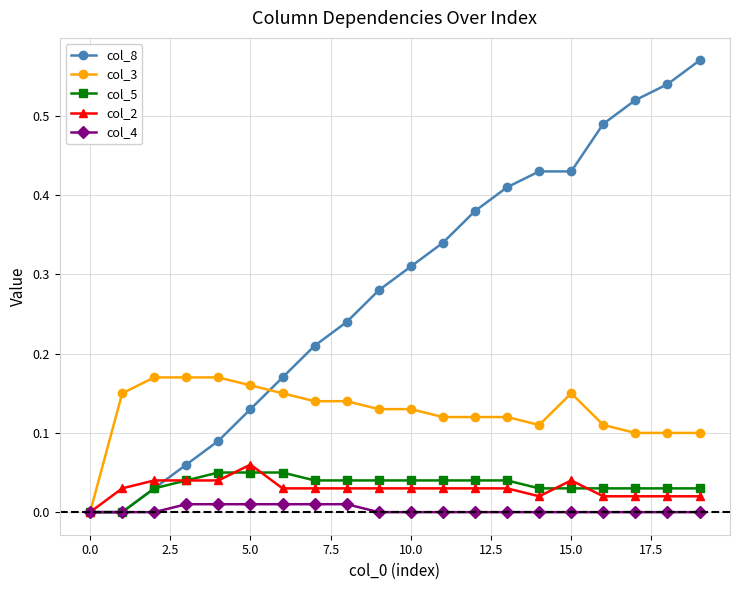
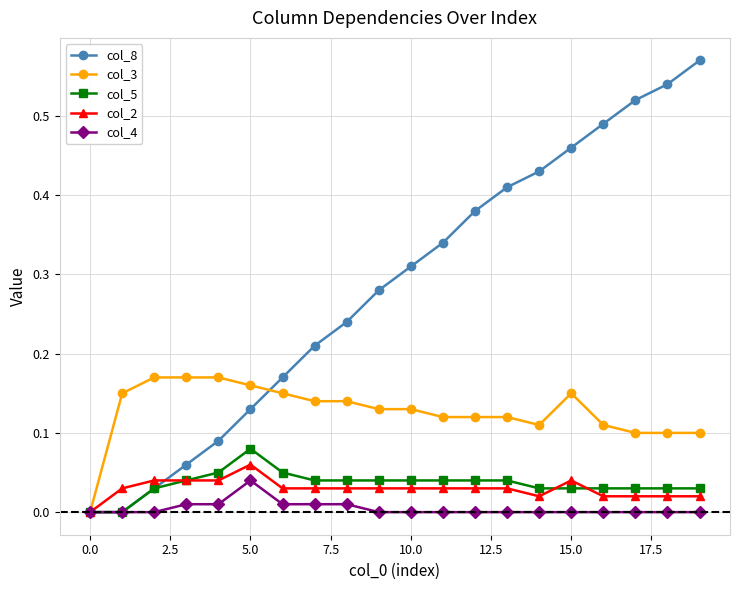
col_5, 5.0: 0.05 -> 0.08
col_4, 5.0: 0.01 -> 0.04
col_8, 15.0: 0.43 -> 0.46
